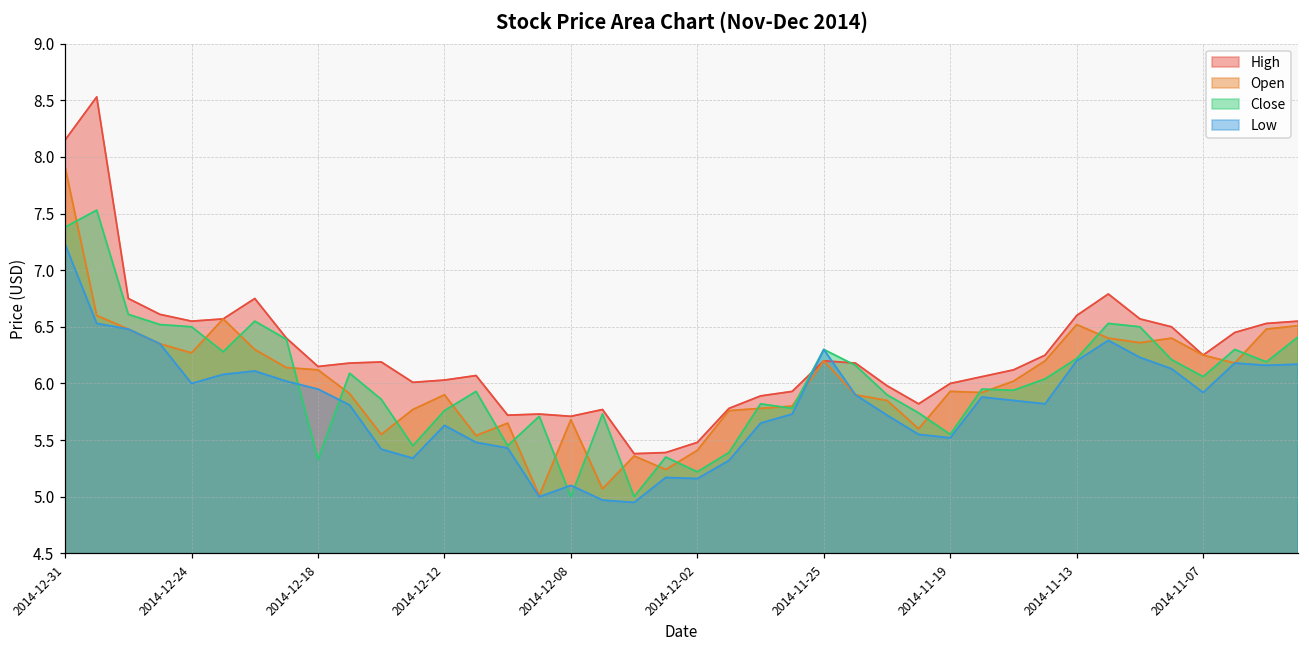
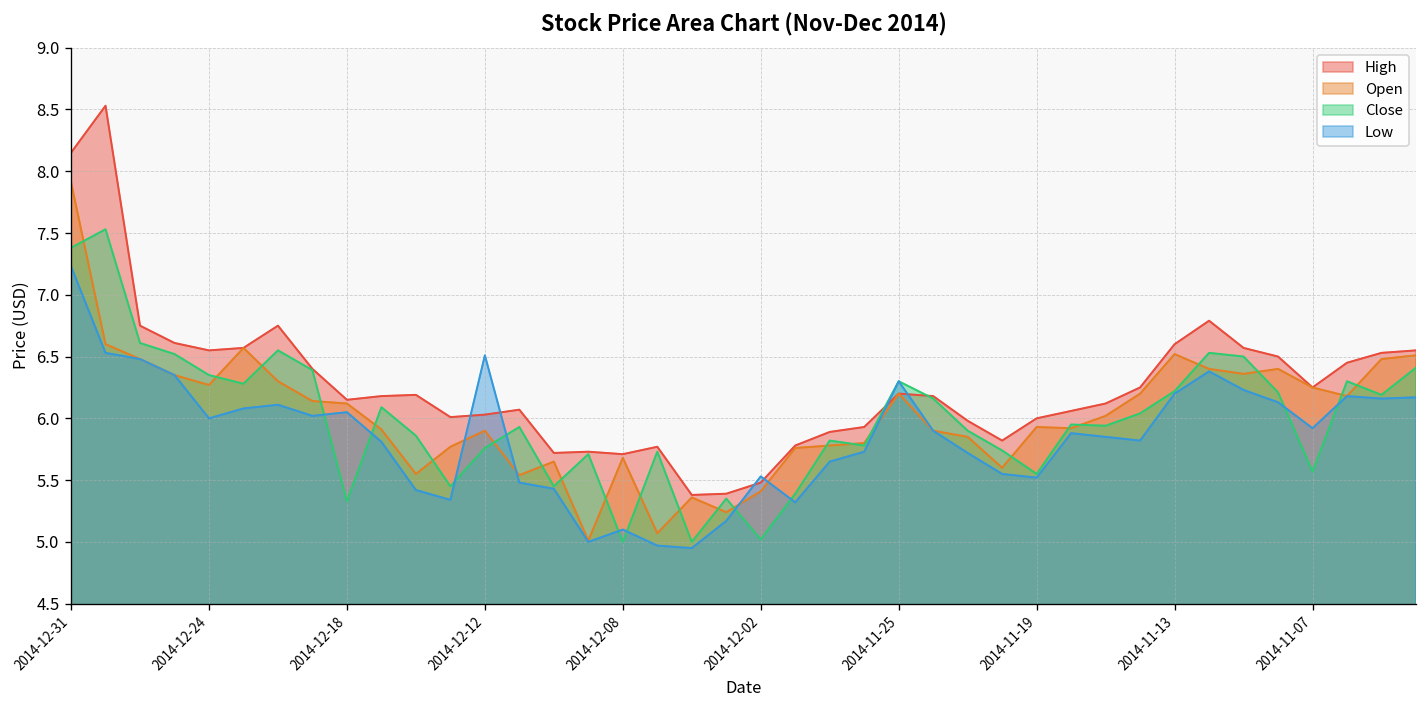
Close, 2014-12-24: 6.50 -> 6.35
Low, 2014-12-18: 5.95 -> 6.05
Low, 2014-12-12: 5.63 -> 6.51
Close, 2014-12-02: 5.22 -> 5.02
Low, 2014-12-02: 5.16 -> 5.53
Close, 2014-11-07: 6.06 -> 5.57
